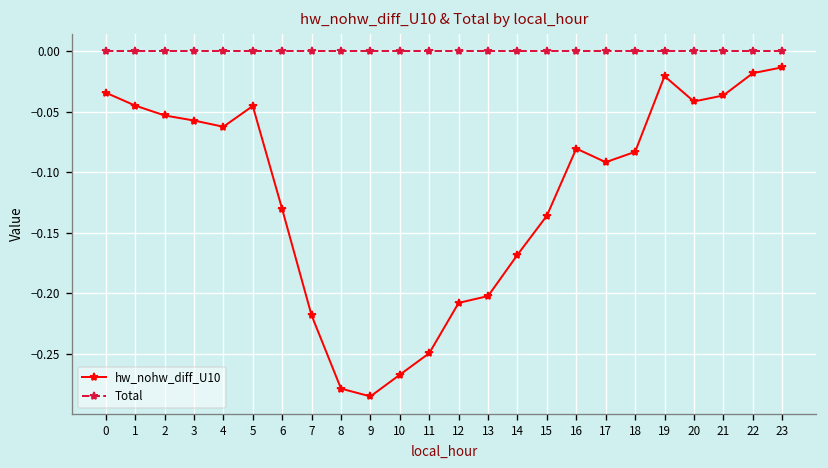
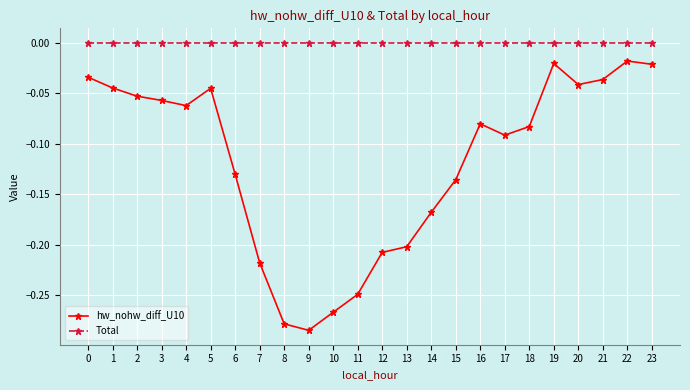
hw_nohw_diff_U10, 23: -0.013 -> -0.021
